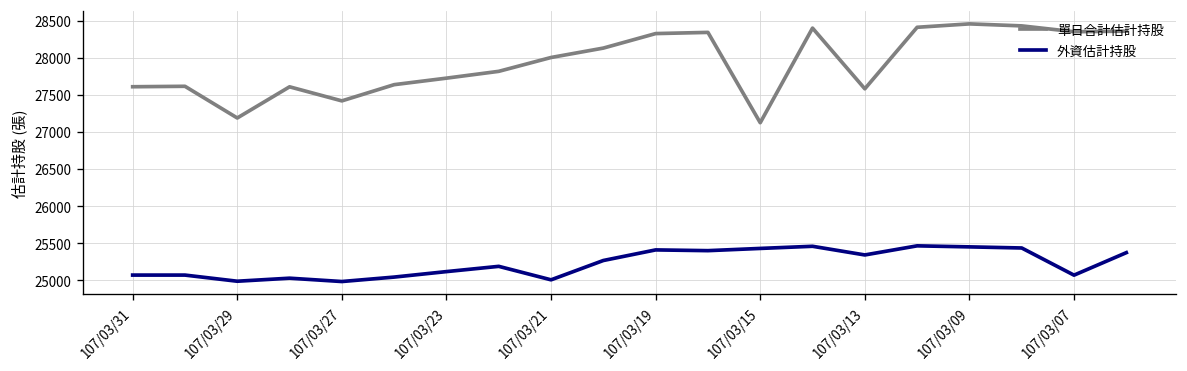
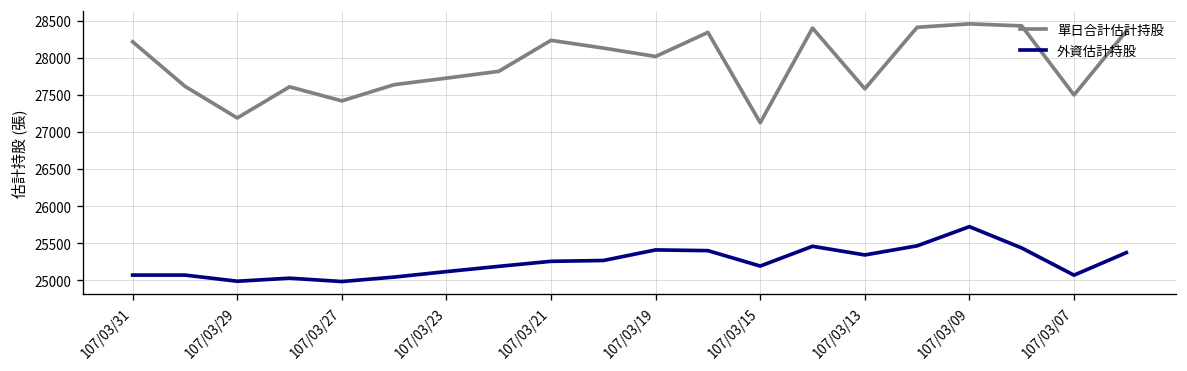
單日合計估計持股, 107/03/31: 27600 -> 28200
單日合計估計持股, 107/03/21: 28000 -> 28200
外資估計持股, 107/03/21: 25000 -> 25300
單日合計估計持股, 107/03/19: 28300 -> 28000
外資估計持股, 107/03/15: 25400 -> 25200
外資估計持股, 107/03/09: 25400 -> 25700
單日合計估計持股, 107/03/07: 28400 -> 27500
